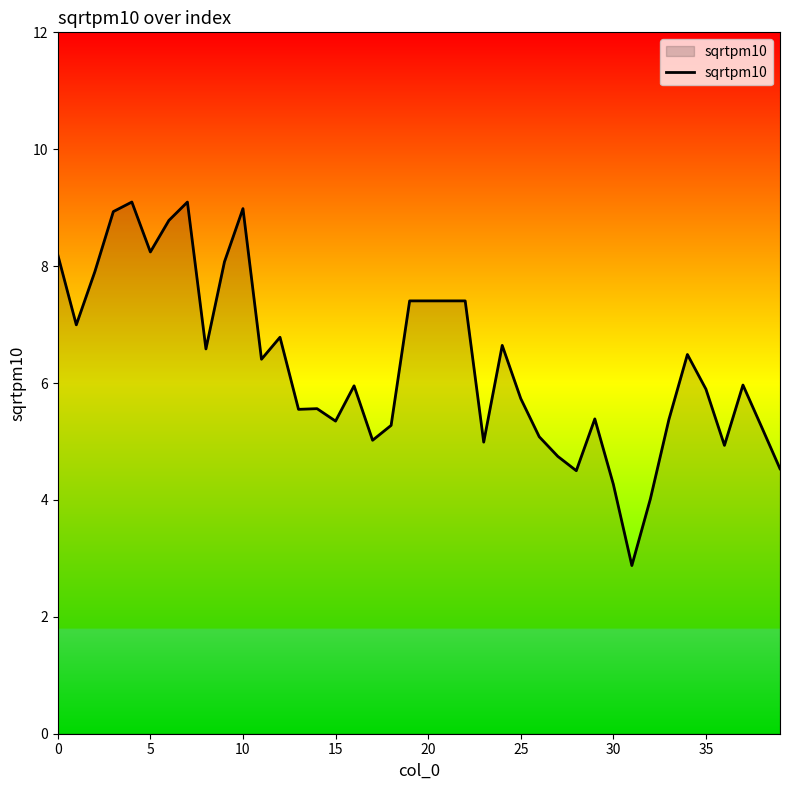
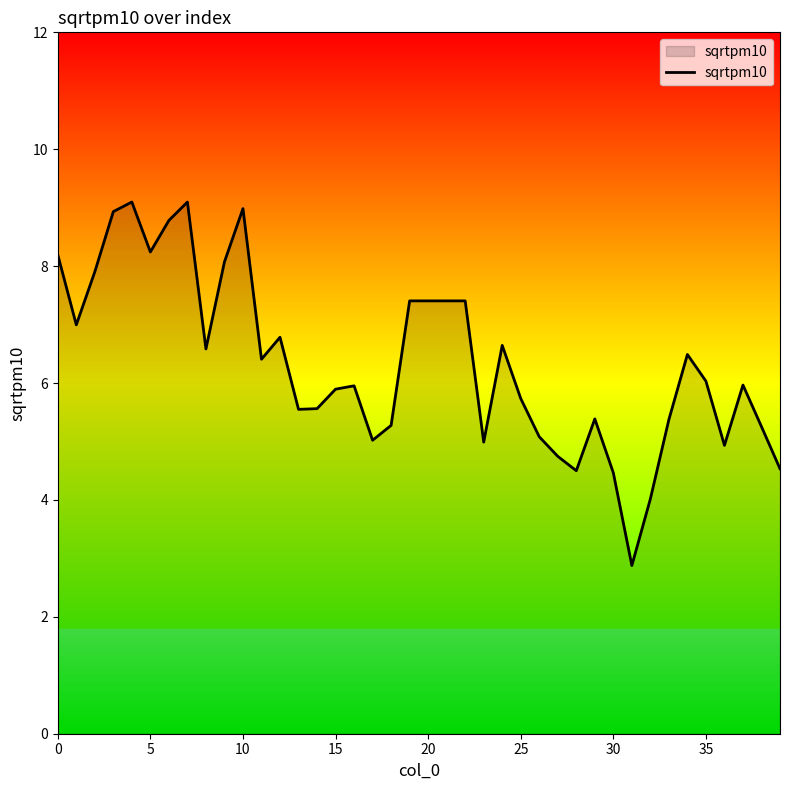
15: 5.3 -> 5.9
30: 4.3 -> 4.5
35: 5.9 -> 6.0
